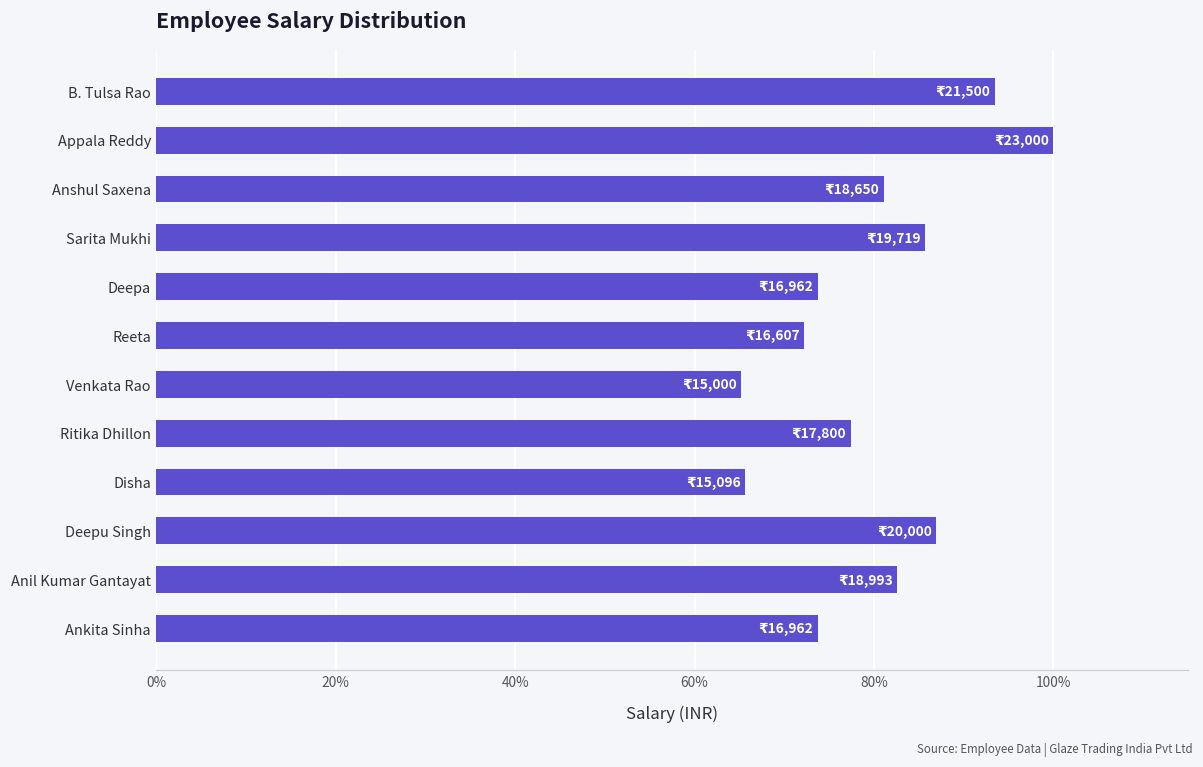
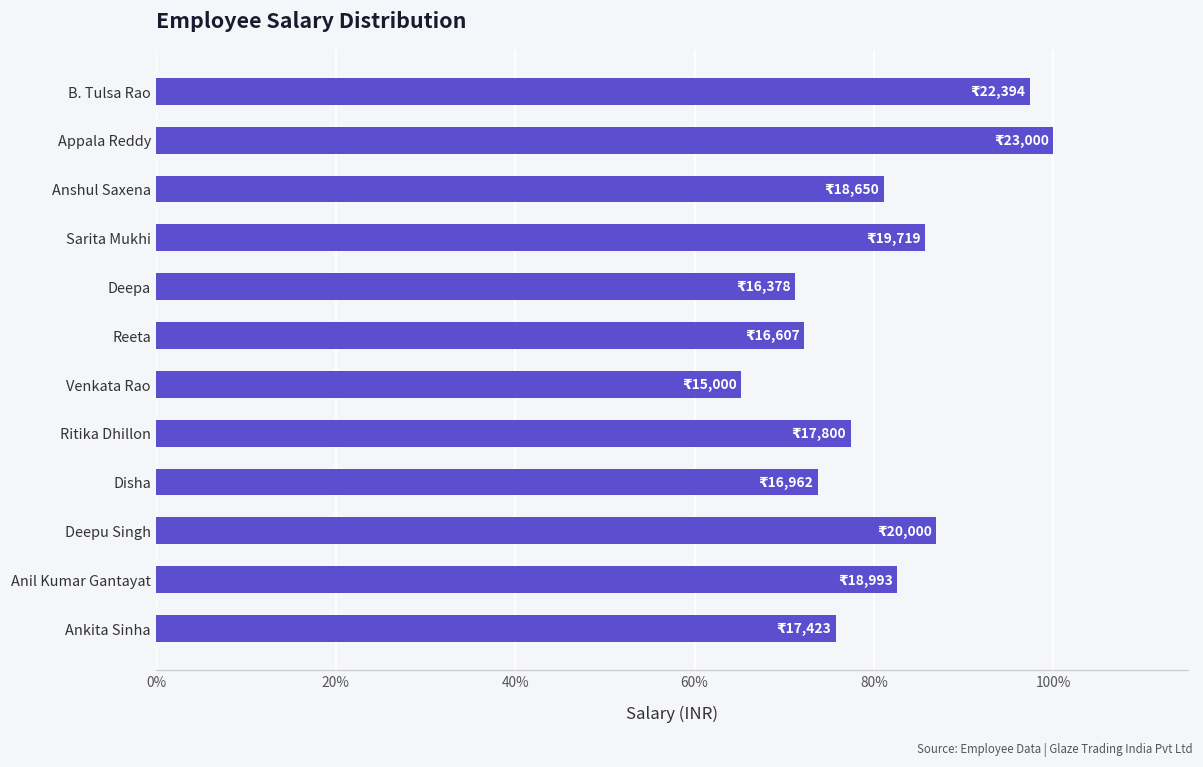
B. Tulsa Rao: 21,500 -> 22,394
Deepa: 16,962 -> 16,378
Disha: 15,096 -> 16,962
Ankita Sinha: 16,962 -> 17,423
